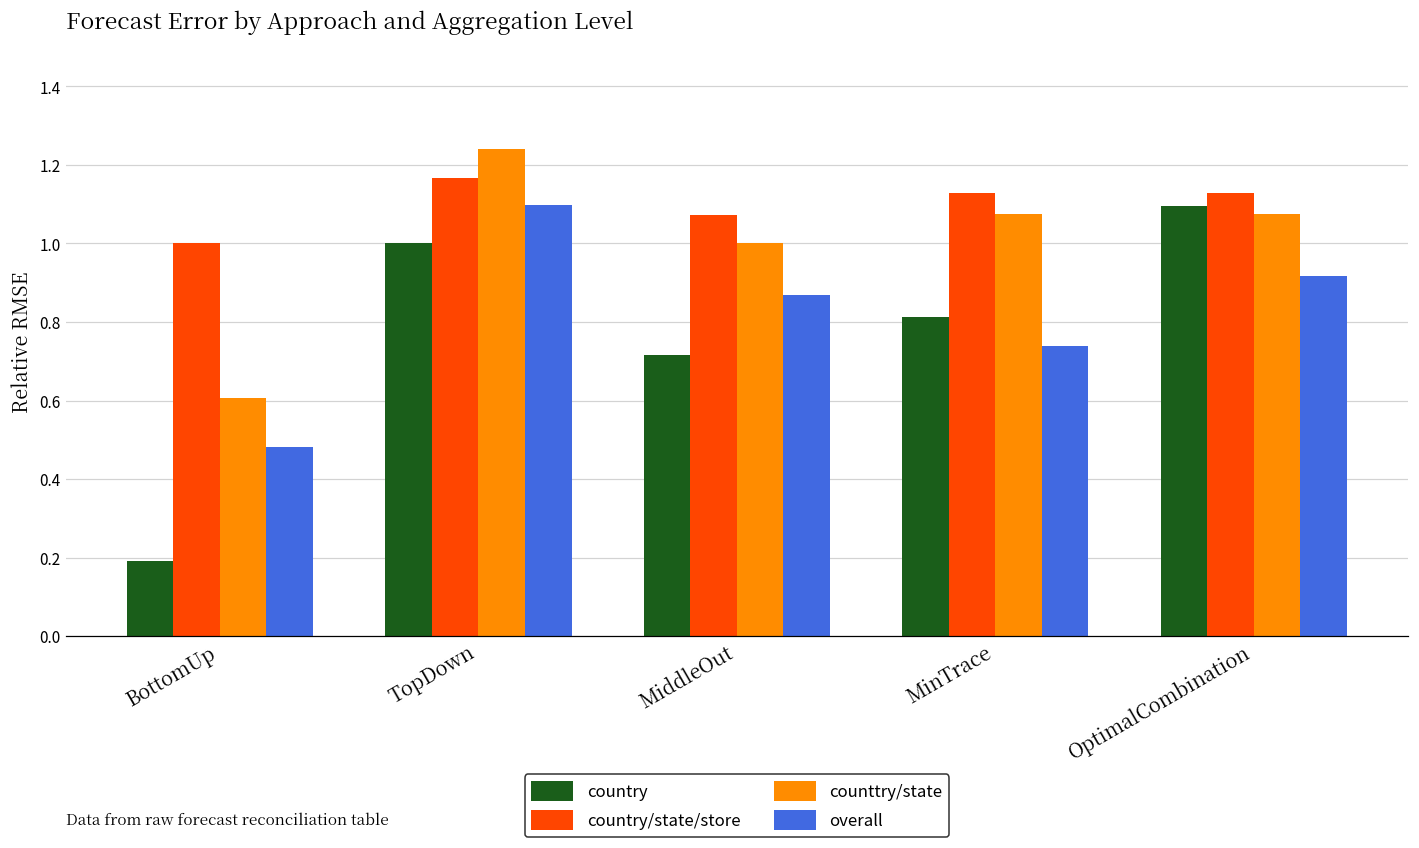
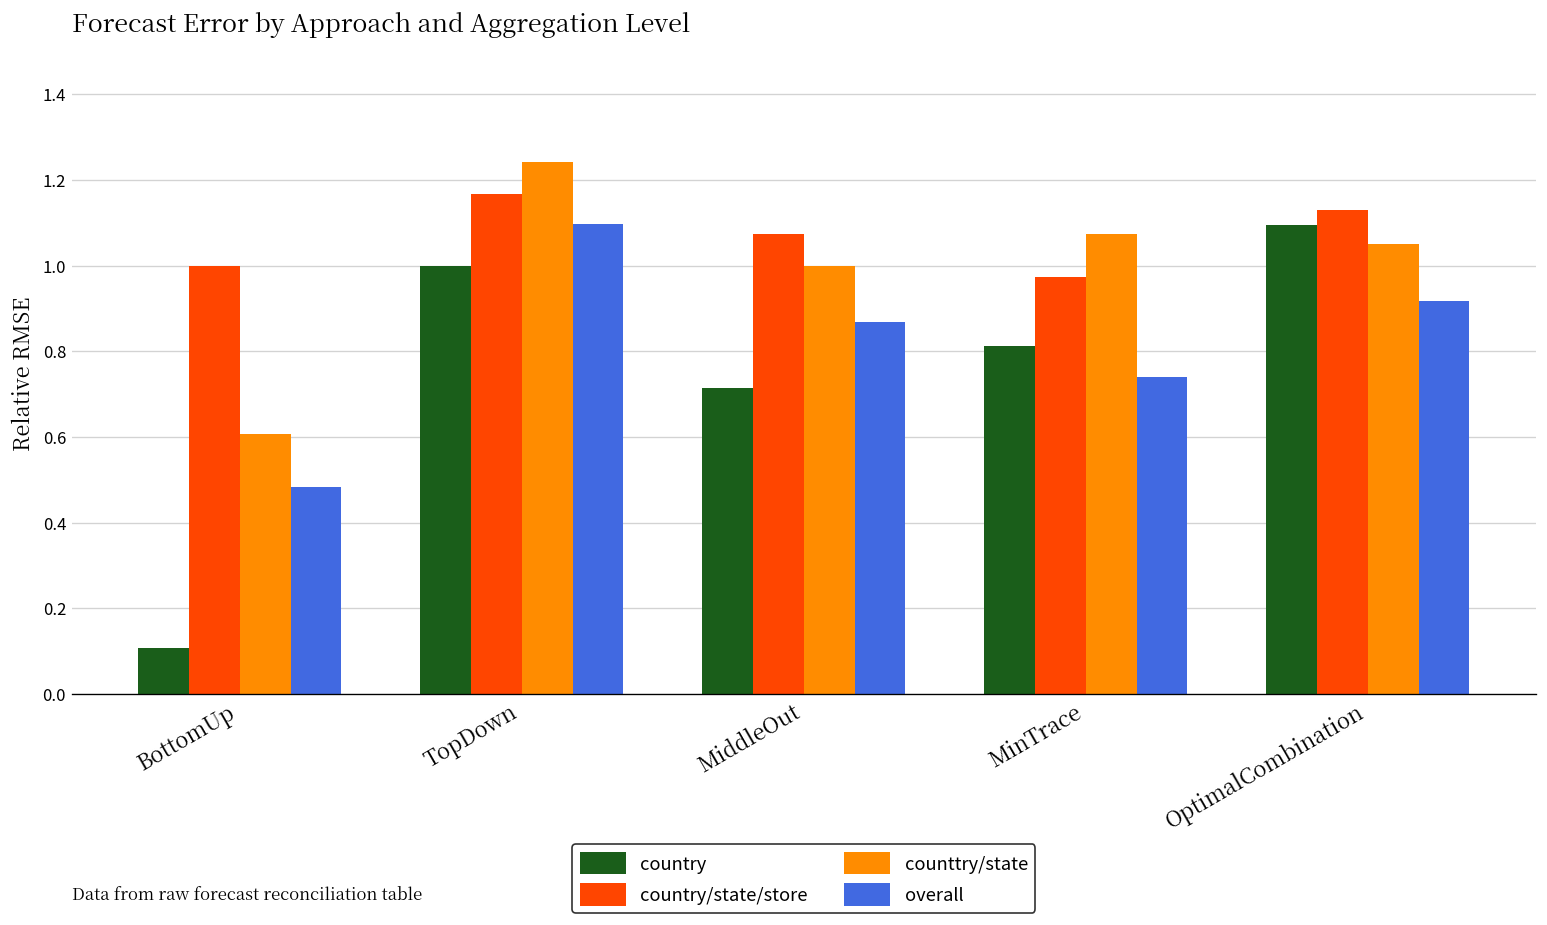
country, BottomUp: 0.19 -> 0.11
country/state/store, MinTrace: 1.13 -> 0.97
counttry/state, OptimalCombination: 1.07 -> 1.05
